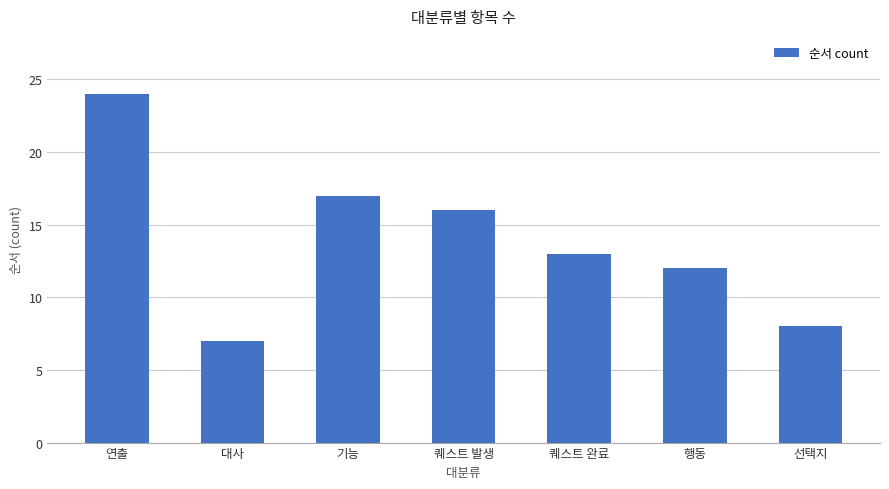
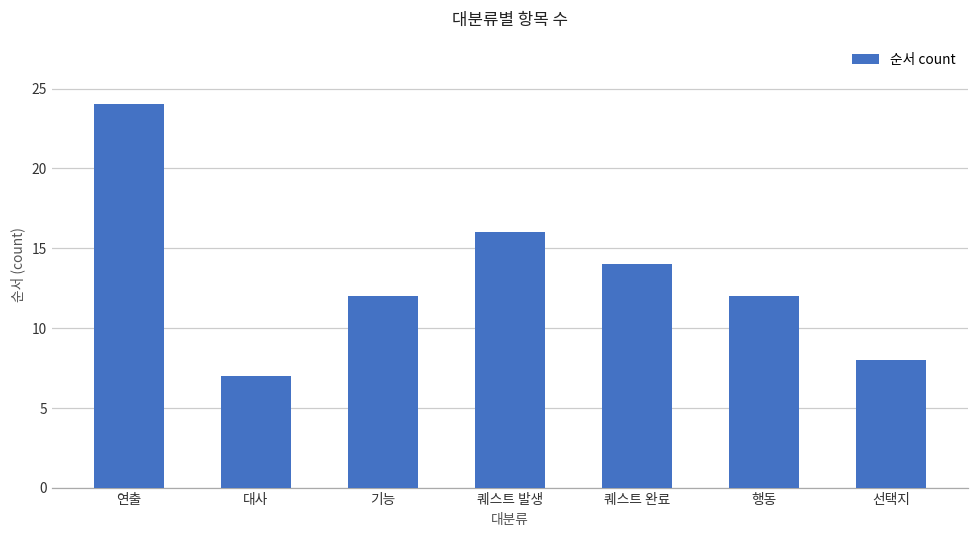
기능: 17 -> 12
퀘스트 완료: 13 -> 14
